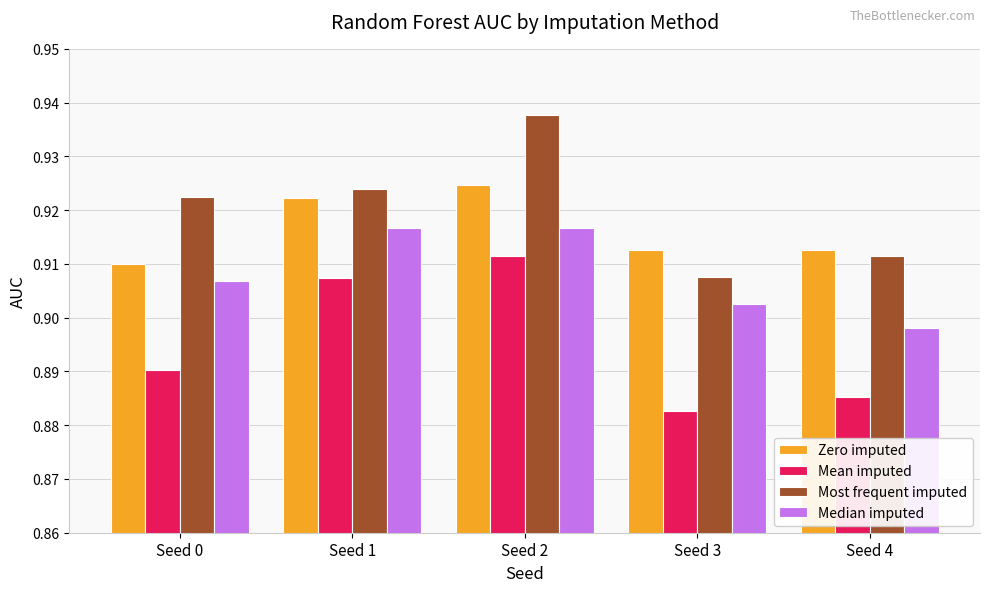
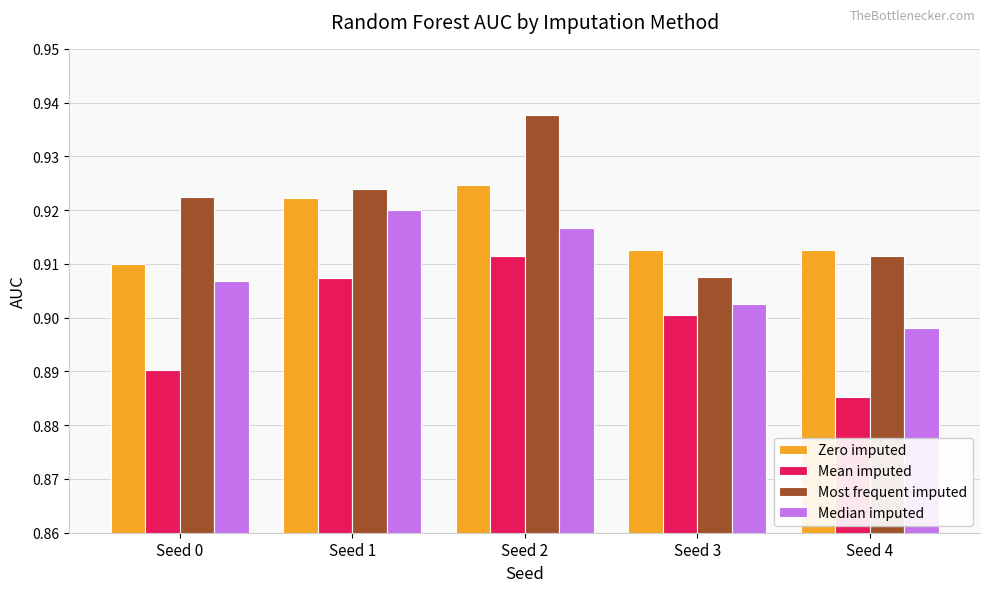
Median imputed, Seed 1: 0.917 -> 0.920
Mean imputed, Seed 3: 0.883 -> 0.901
